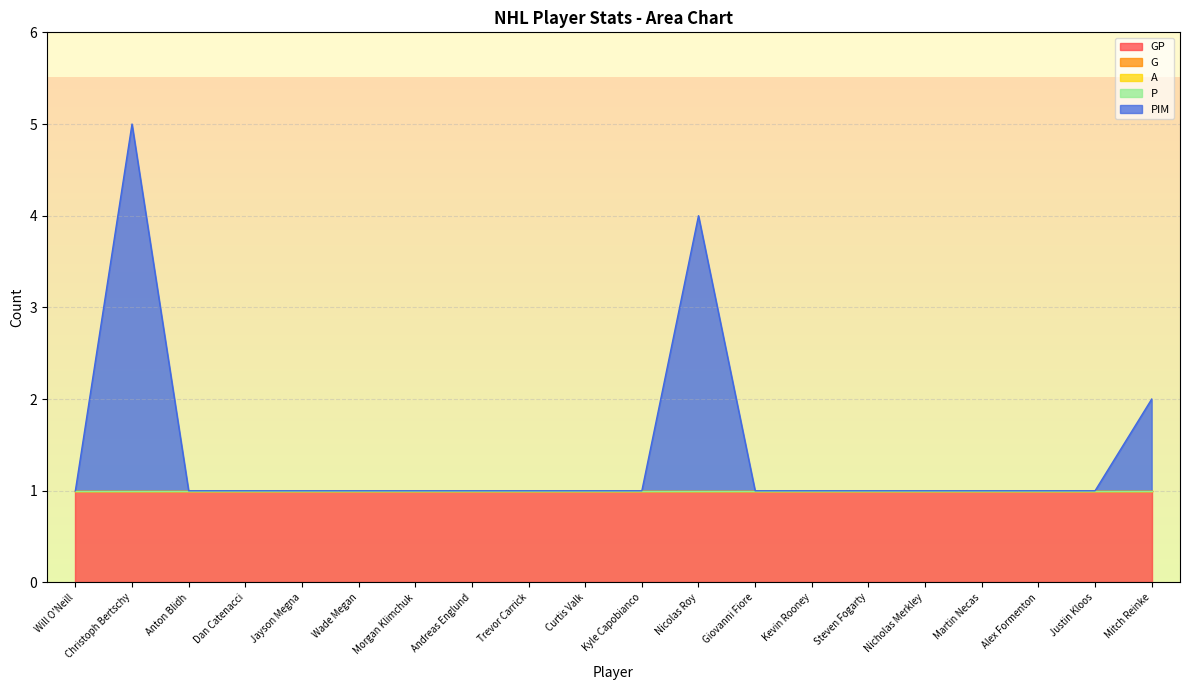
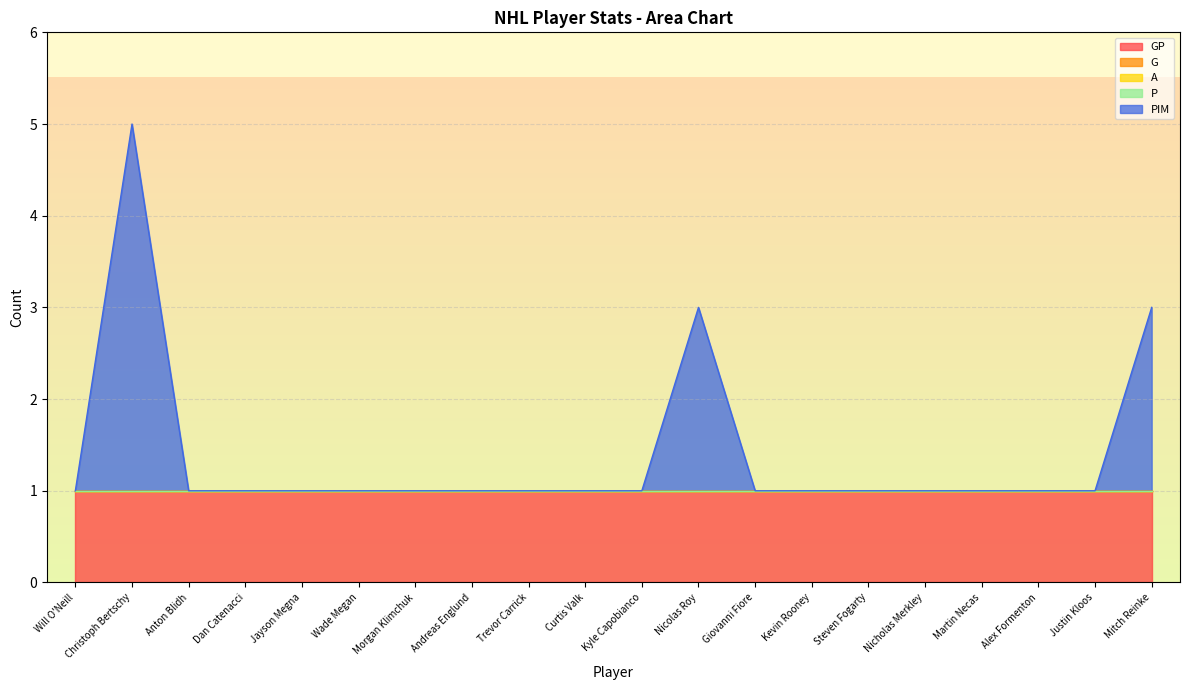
PIM, Nicolas Roy: 4.0 -> 3.0
PIM, Mitch Reinke: 2.0 -> 3.0
